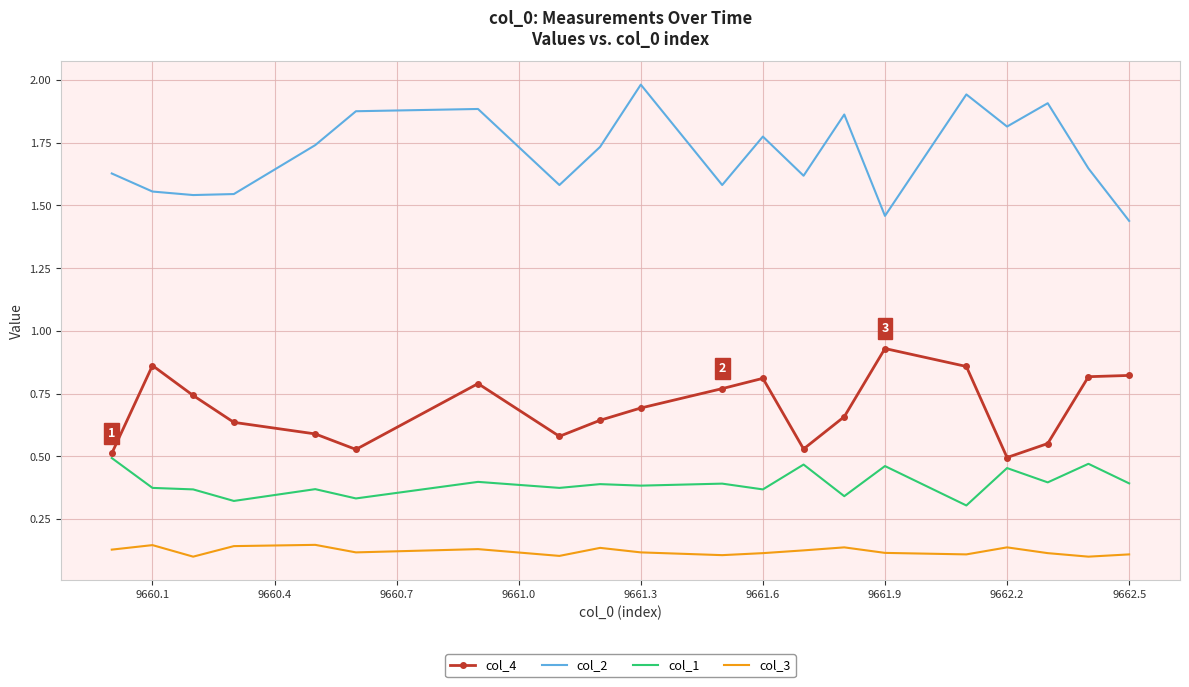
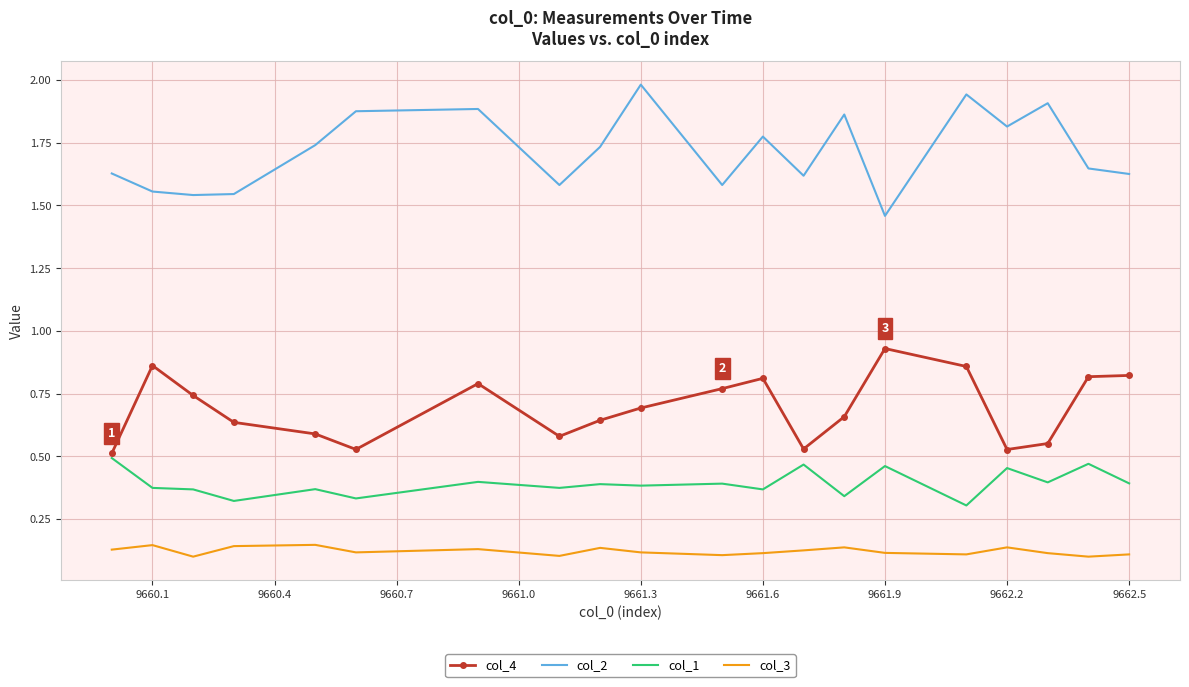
col_4, 9662.2: 0.50 -> 0.53
col_2, 9662.5: 1.44 -> 1.63
